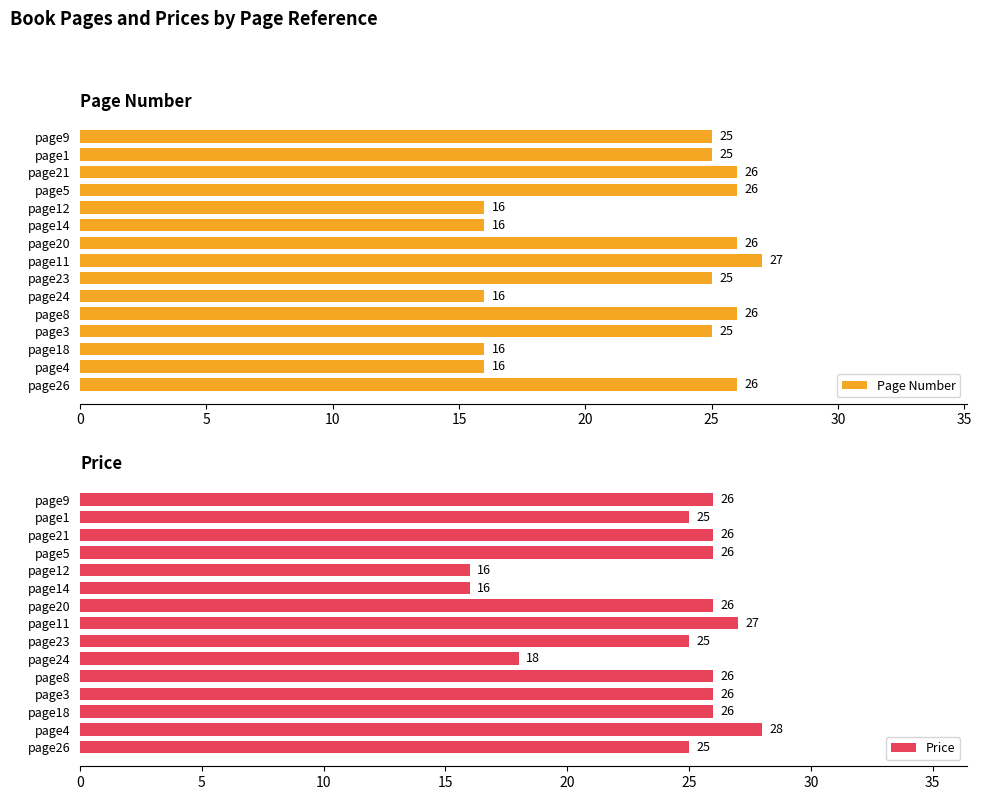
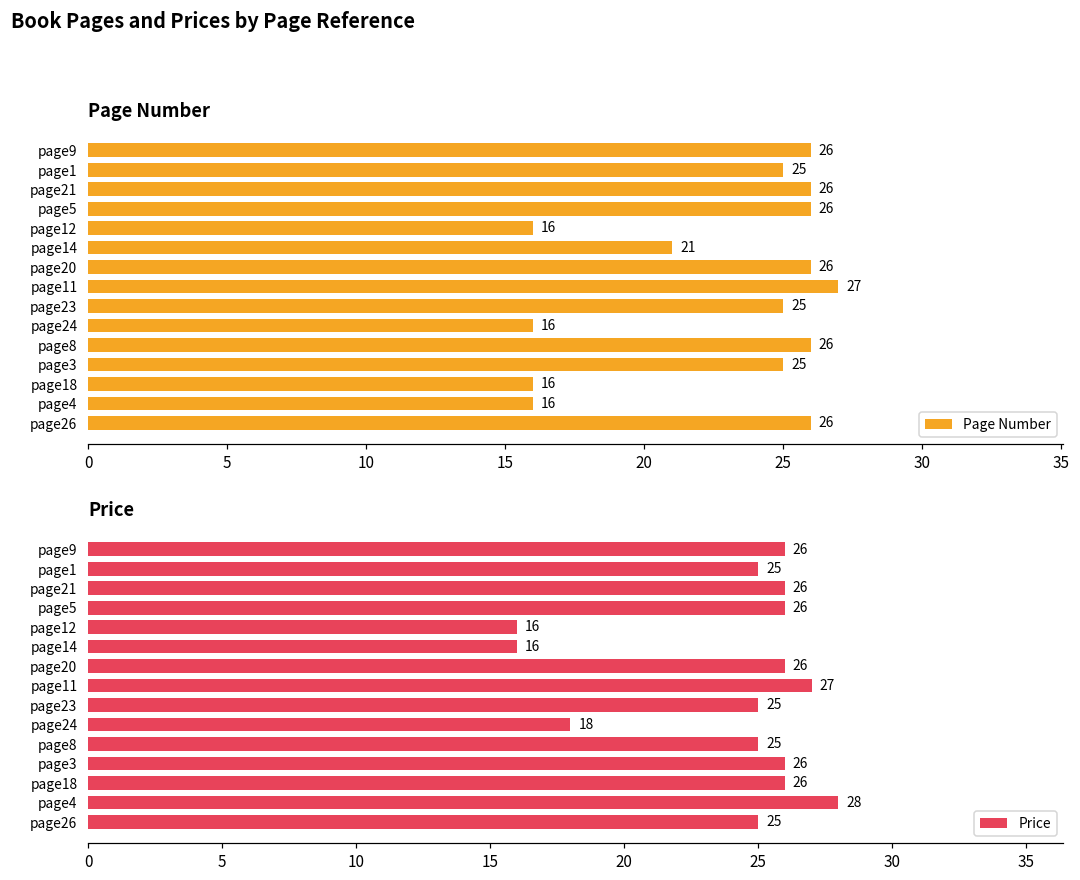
Page Number, page9: 25 -> 26
Page Number, page14: 16 -> 21
Price, page8: 26 -> 25
